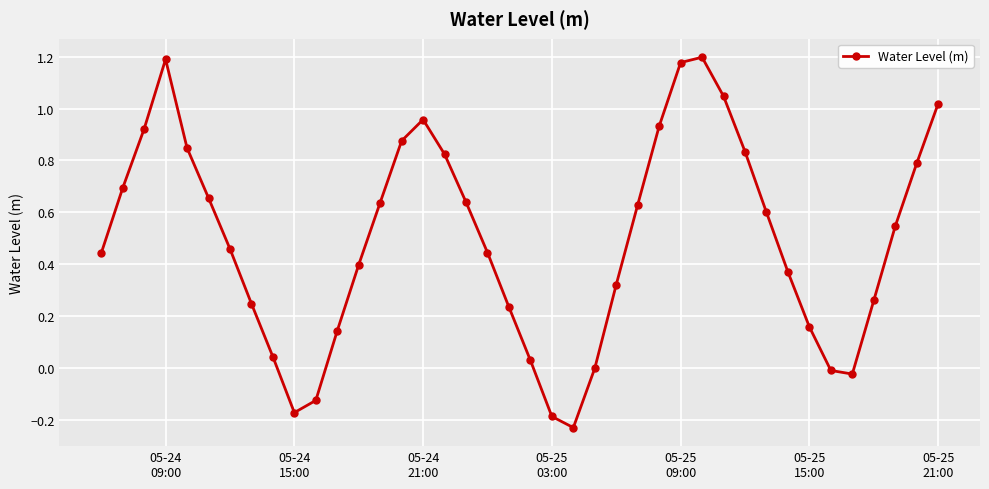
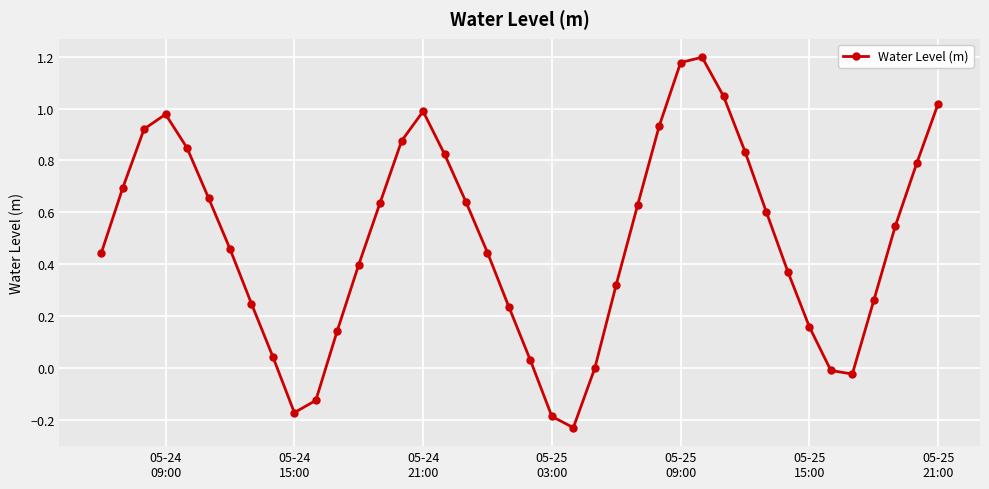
05-24 09:00: 1.19 -> 0.98
05-24 21:00: 0.96 -> 0.99
